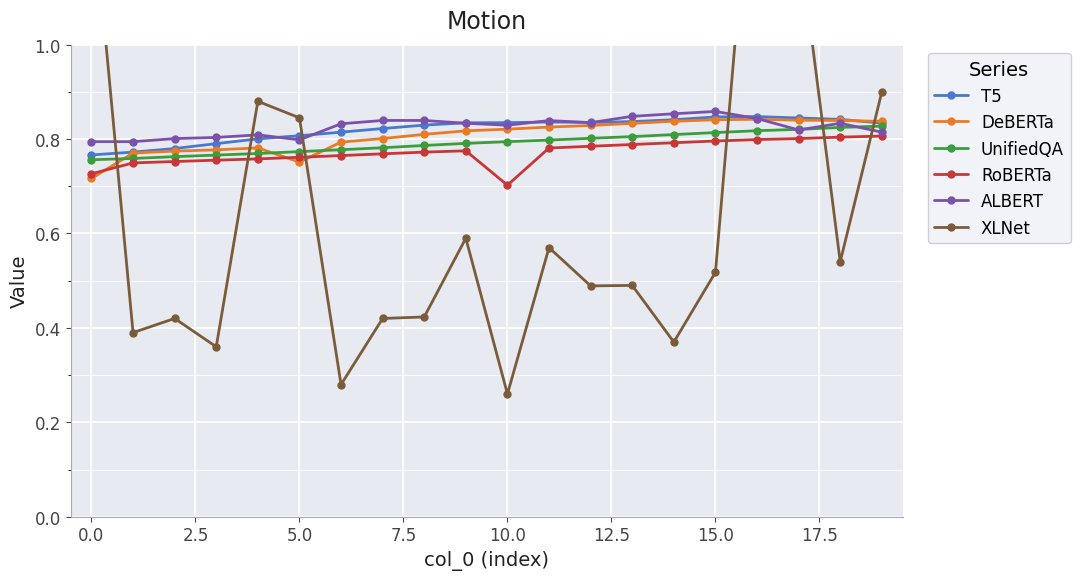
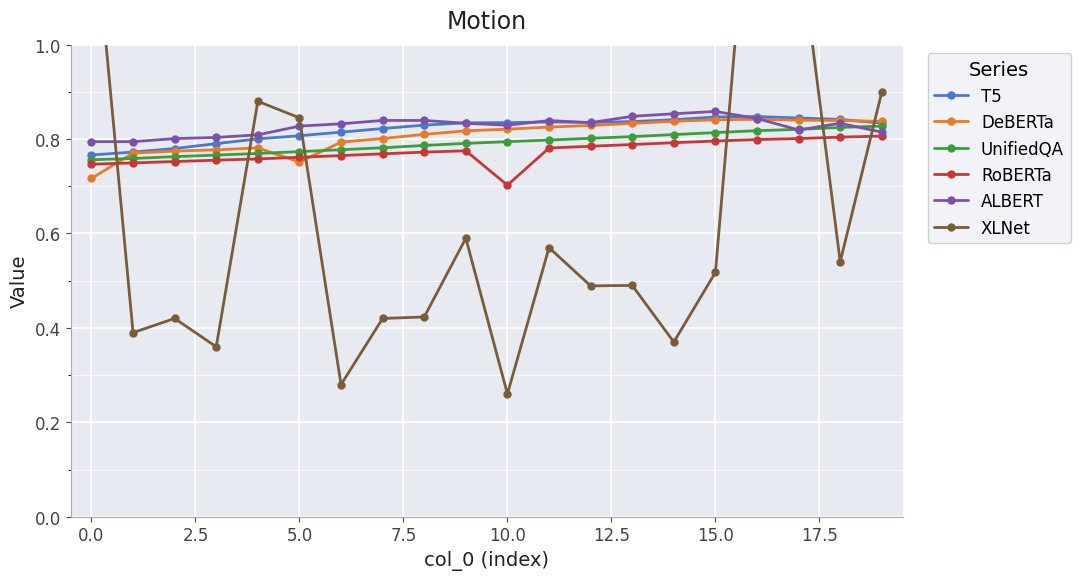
RoBERTa, 0.0: 0.73 -> 0.75
ALBERT, 5.0: 0.80 -> 0.83
